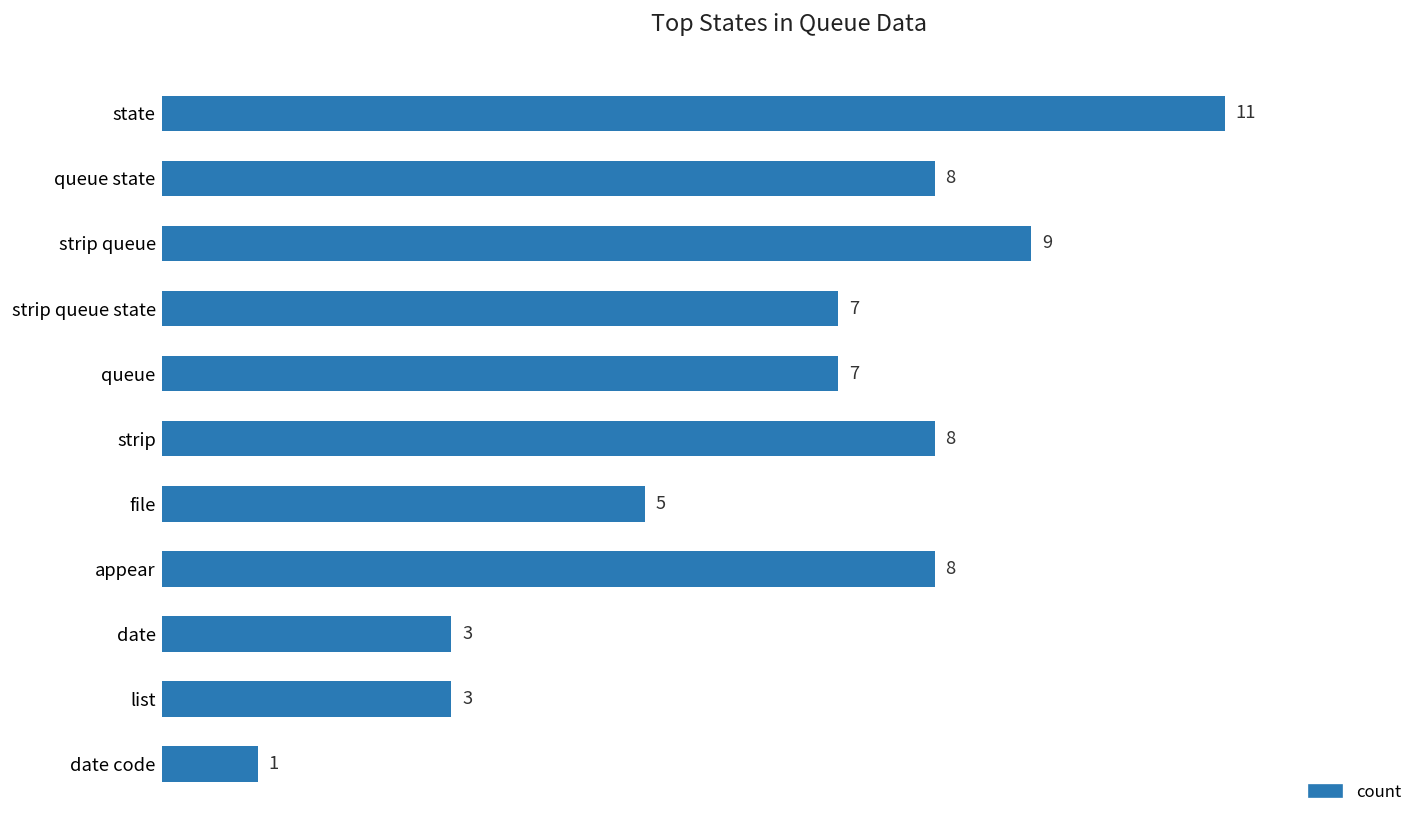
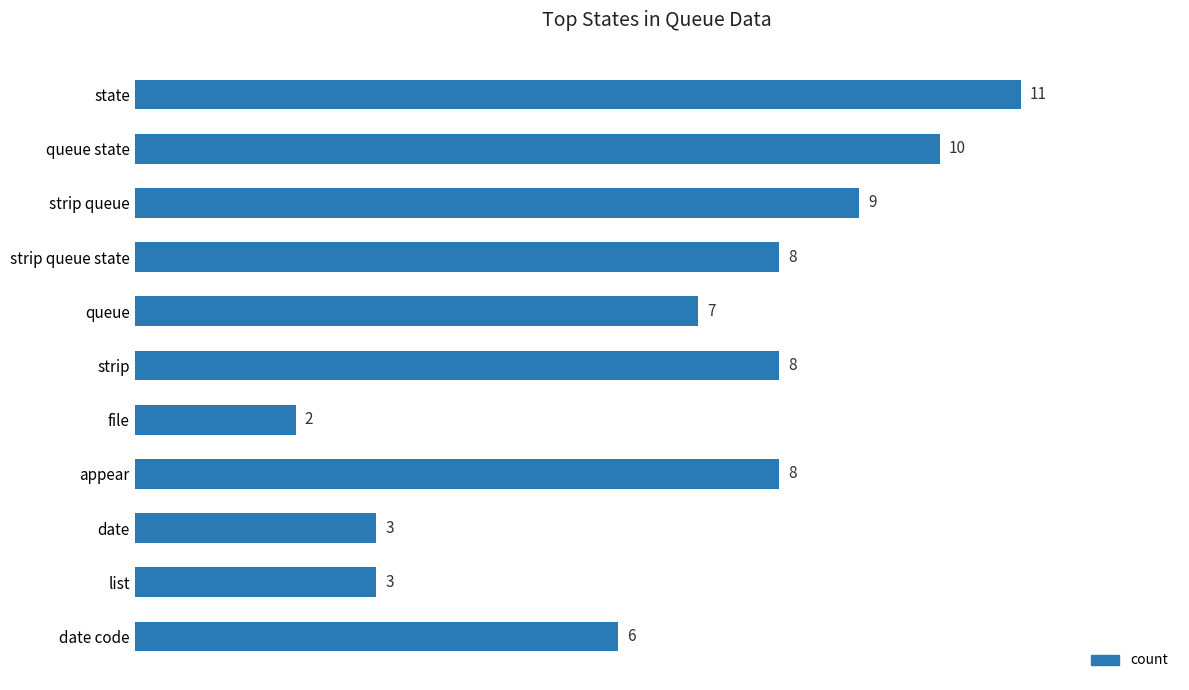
queue state: 8 -> 10
strip queue state: 7 -> 8
file: 5 -> 2
date code: 1 -> 6
